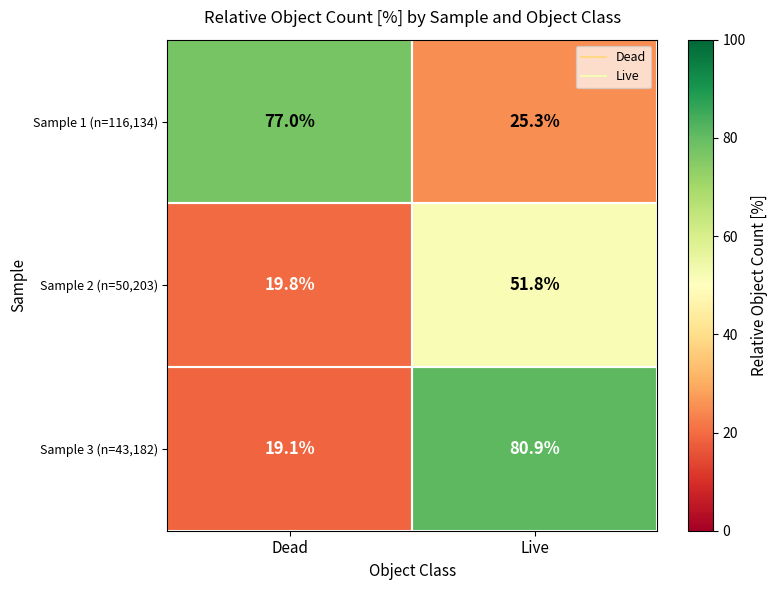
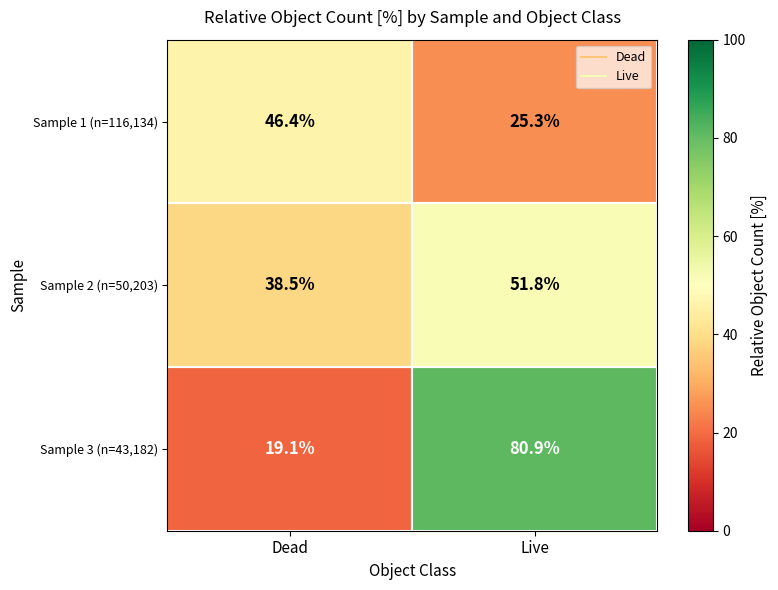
Sample 1 (n=116,134), Dead: 77.0% -> 46.4%
Sample 2 (n=50,203), Dead: 19.8% -> 38.5%
